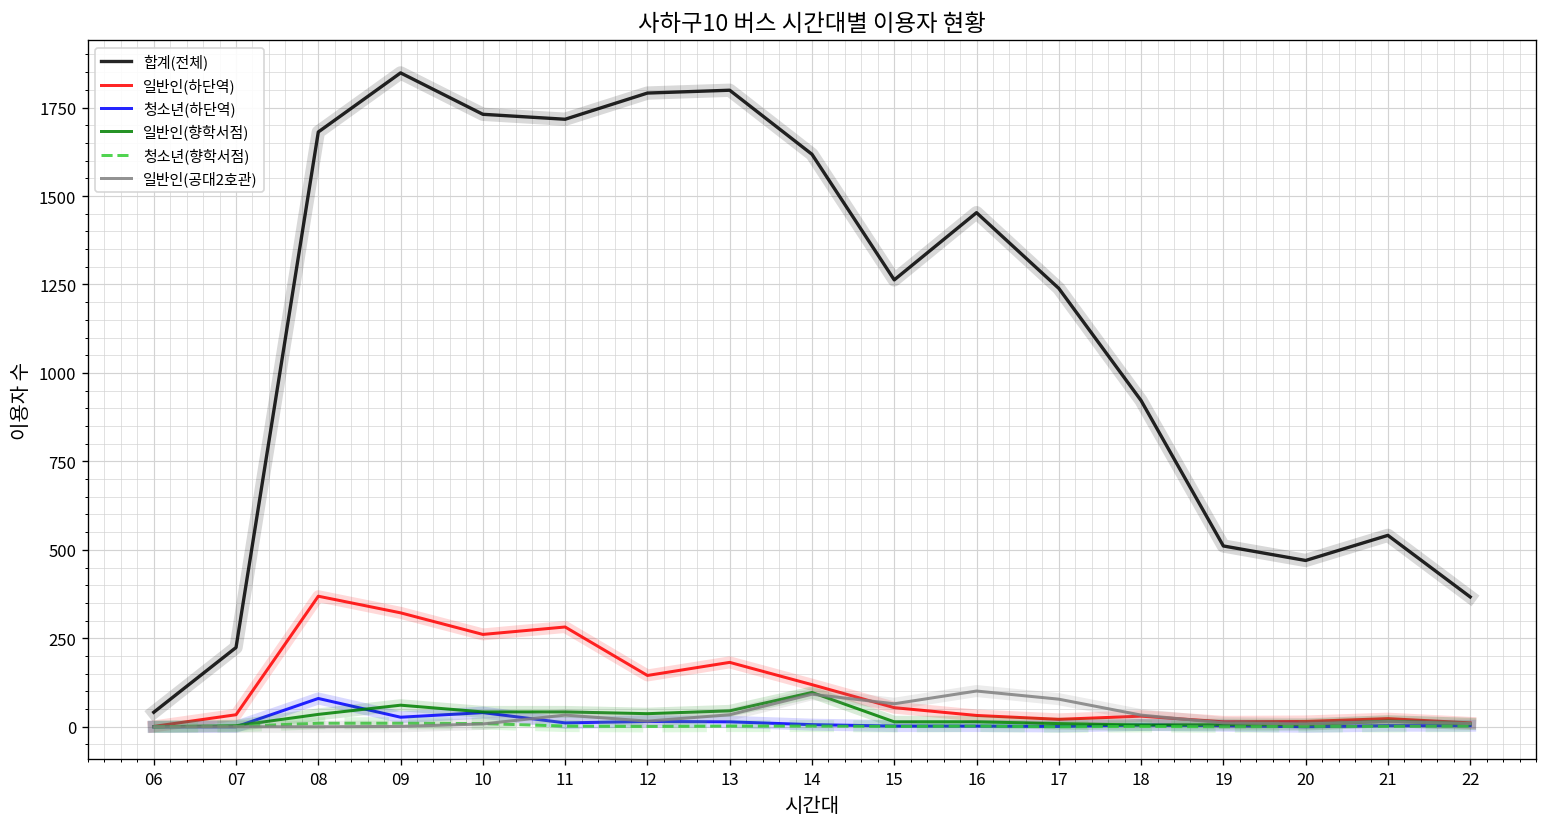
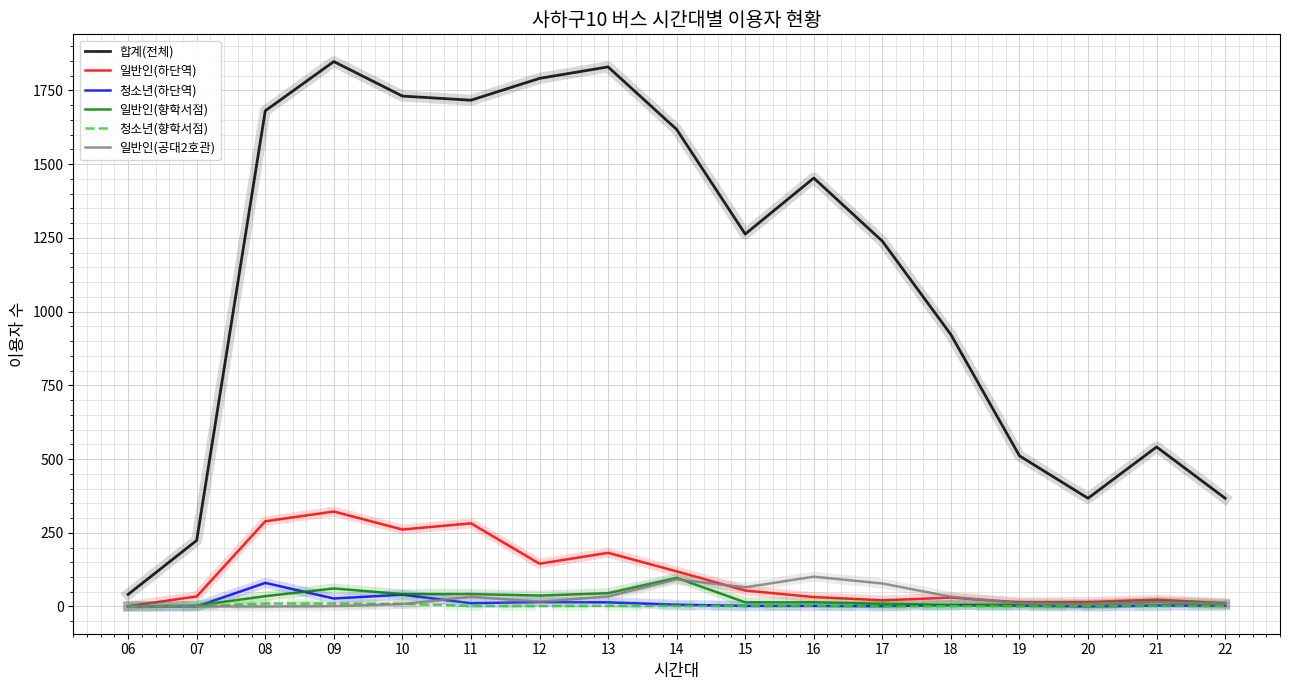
일반인(하단역), 08: 370 -> 290
합계(전체), 13: 1800 -> 1830
합계(전체), 20: 470 -> 370
